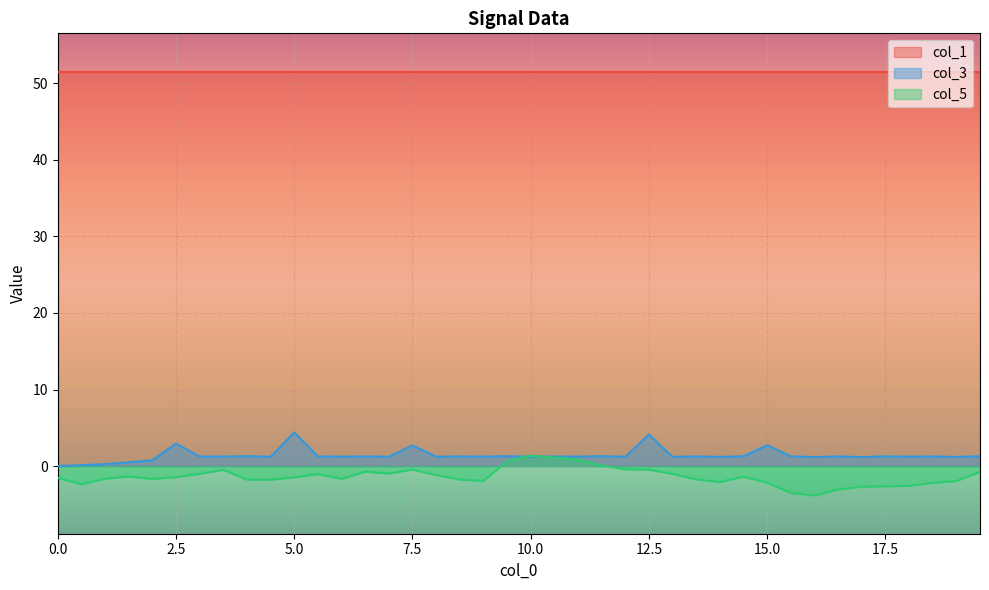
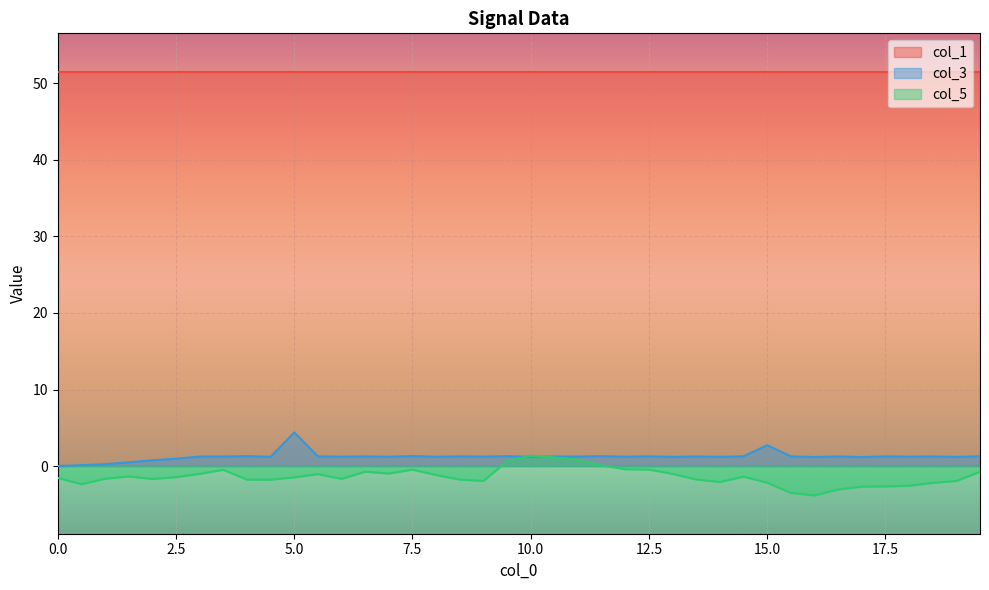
col_3, 2.5: 3 -> 1
col_3, 7.5: 3 -> 1
col_3, 12.5: 4 -> 1
